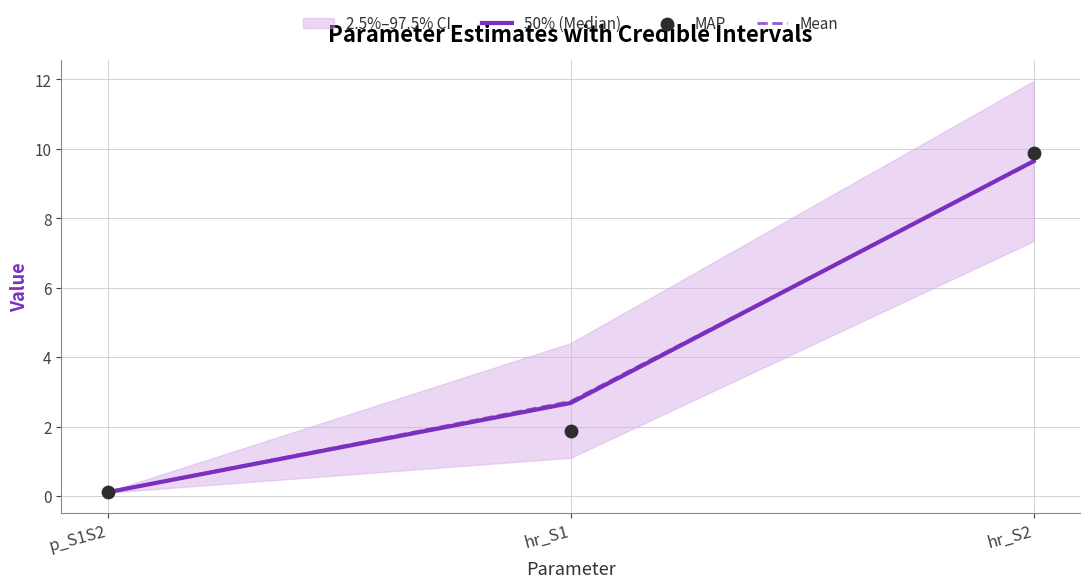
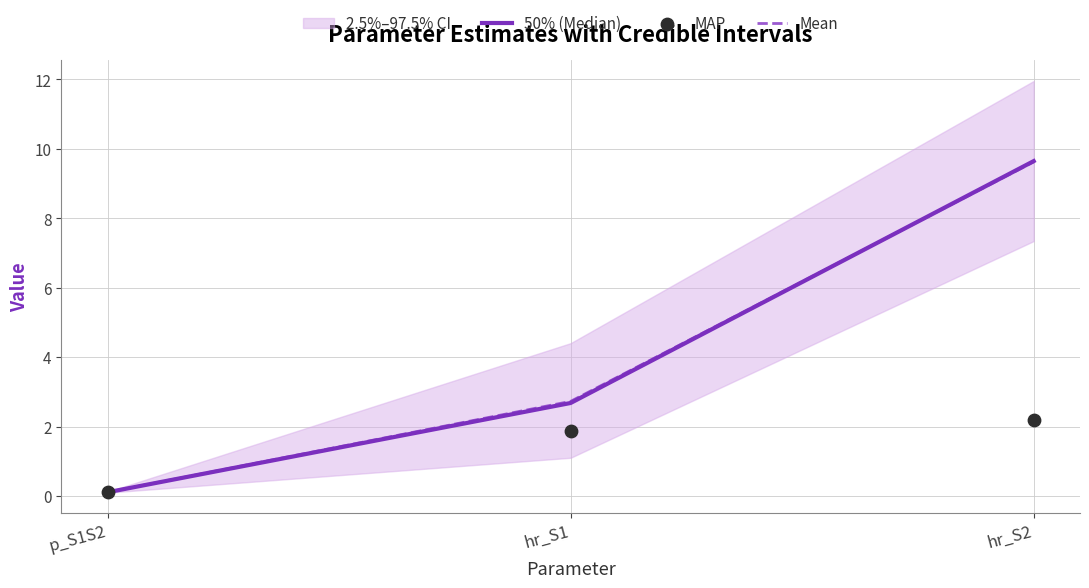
MAP, hr_S2: 9.9 -> 2.2
